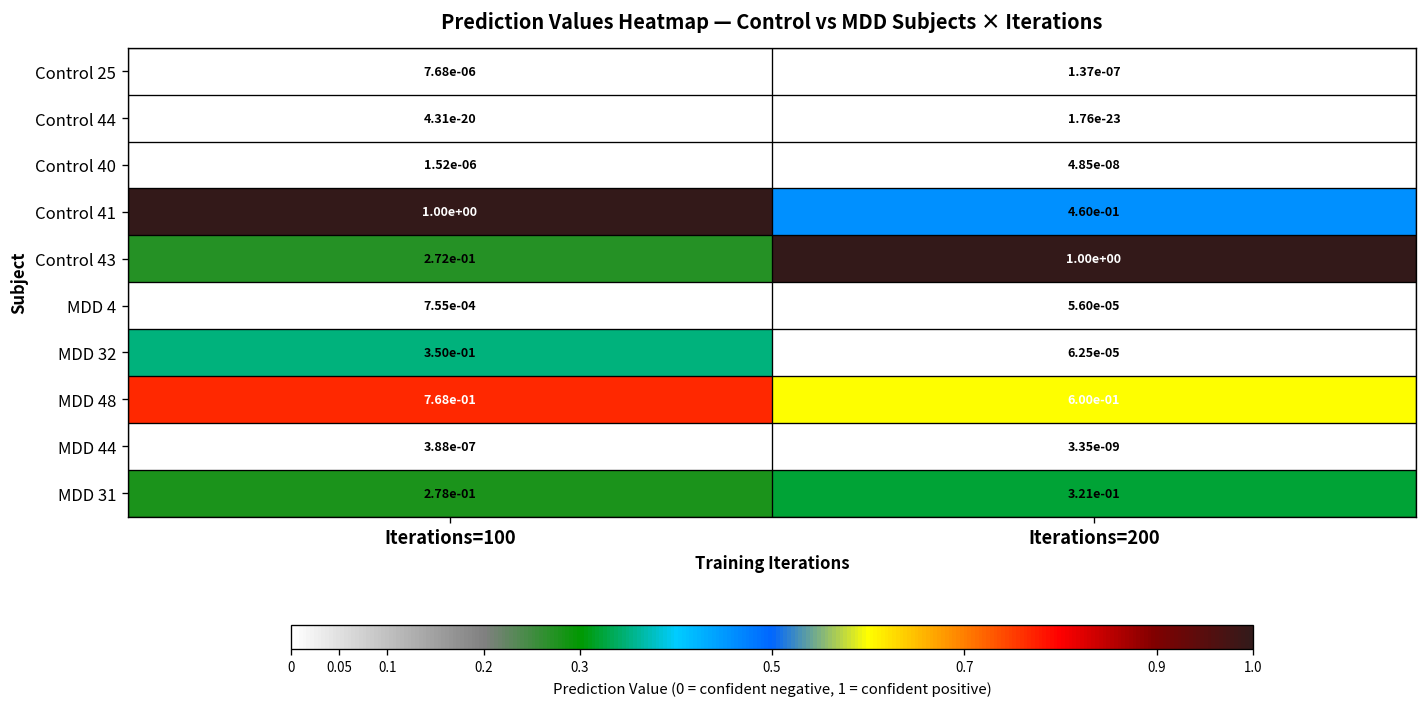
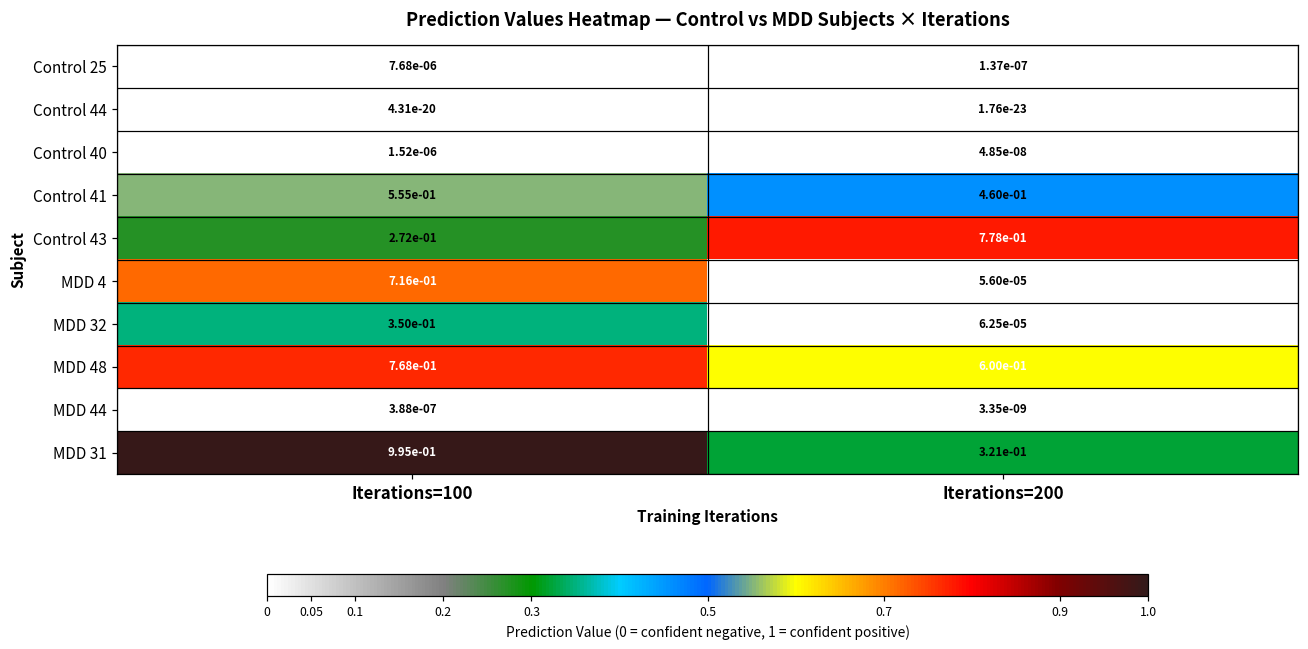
Control 41, Iterations=100: 1.00e+00 -> 5.55e-01
Control 43, Iterations=200: 1.00e+00 -> 7.78e-01
MDD 4, Iterations=100: 7.55e-04 -> 7.16e-01
MDD 31, Iterations=100: 2.78e-01 -> 9.95e-01
